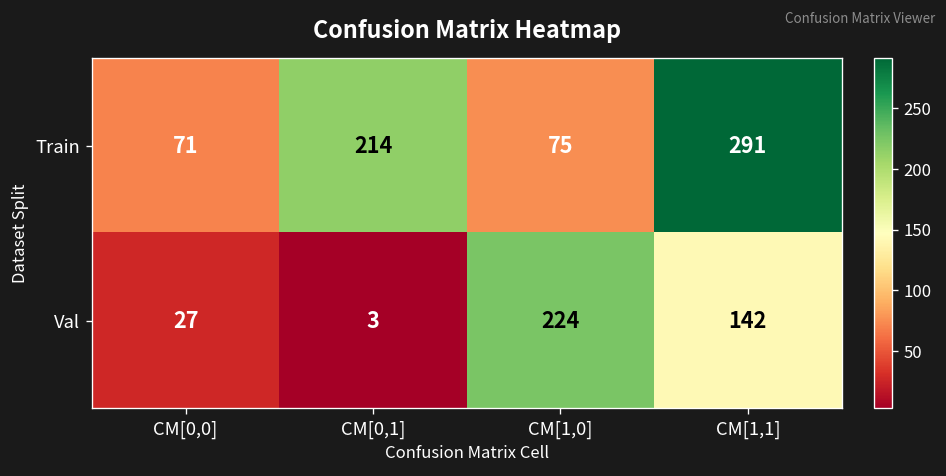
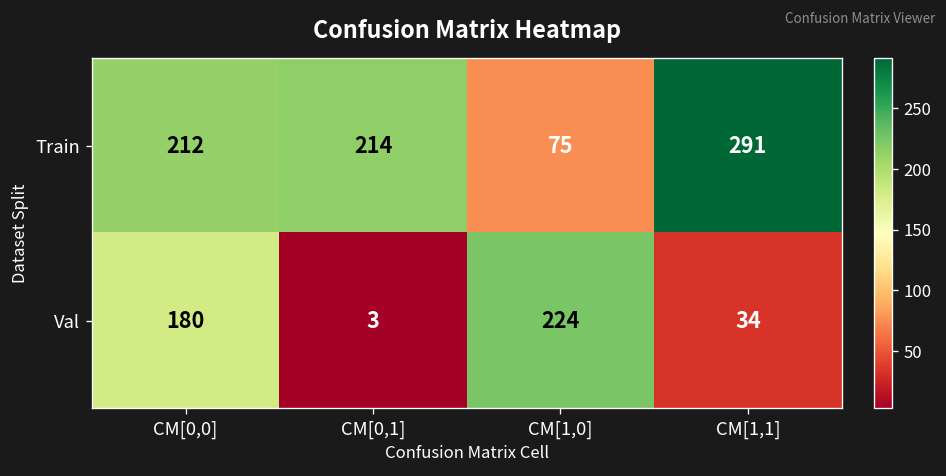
Train, CM[0,0]: 71 -> 212
Val, CM[0,0]: 27 -> 180
Val, CM[1,1]: 142 -> 34
